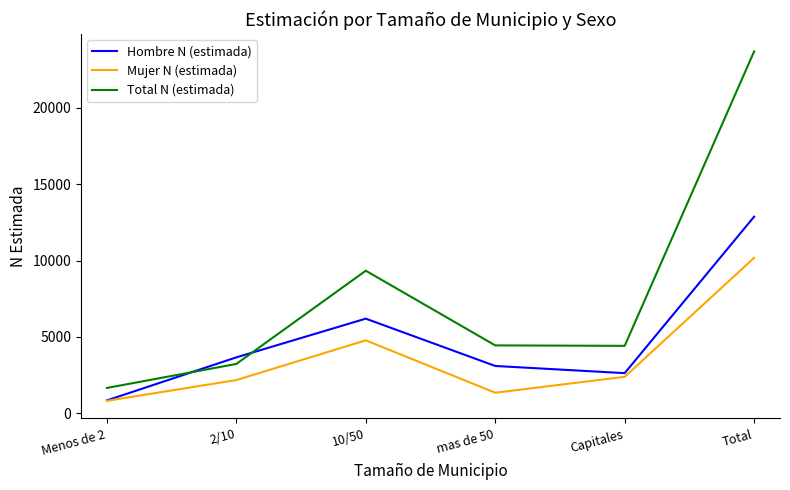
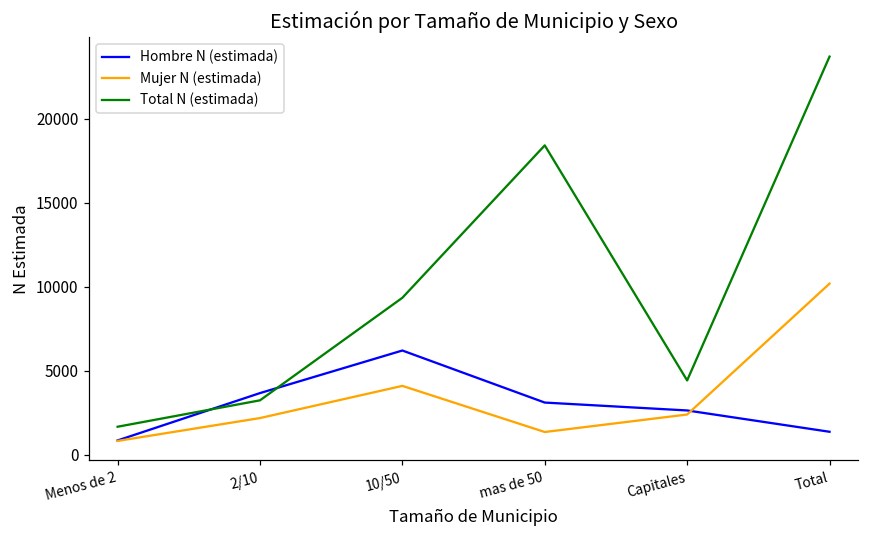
Mujer N (estimada), 10/50: 4800 -> 4100
Total N (estimada), mas de 50: 4400 -> 18400
Hombre N (estimada), Total: 12900 -> 1400
